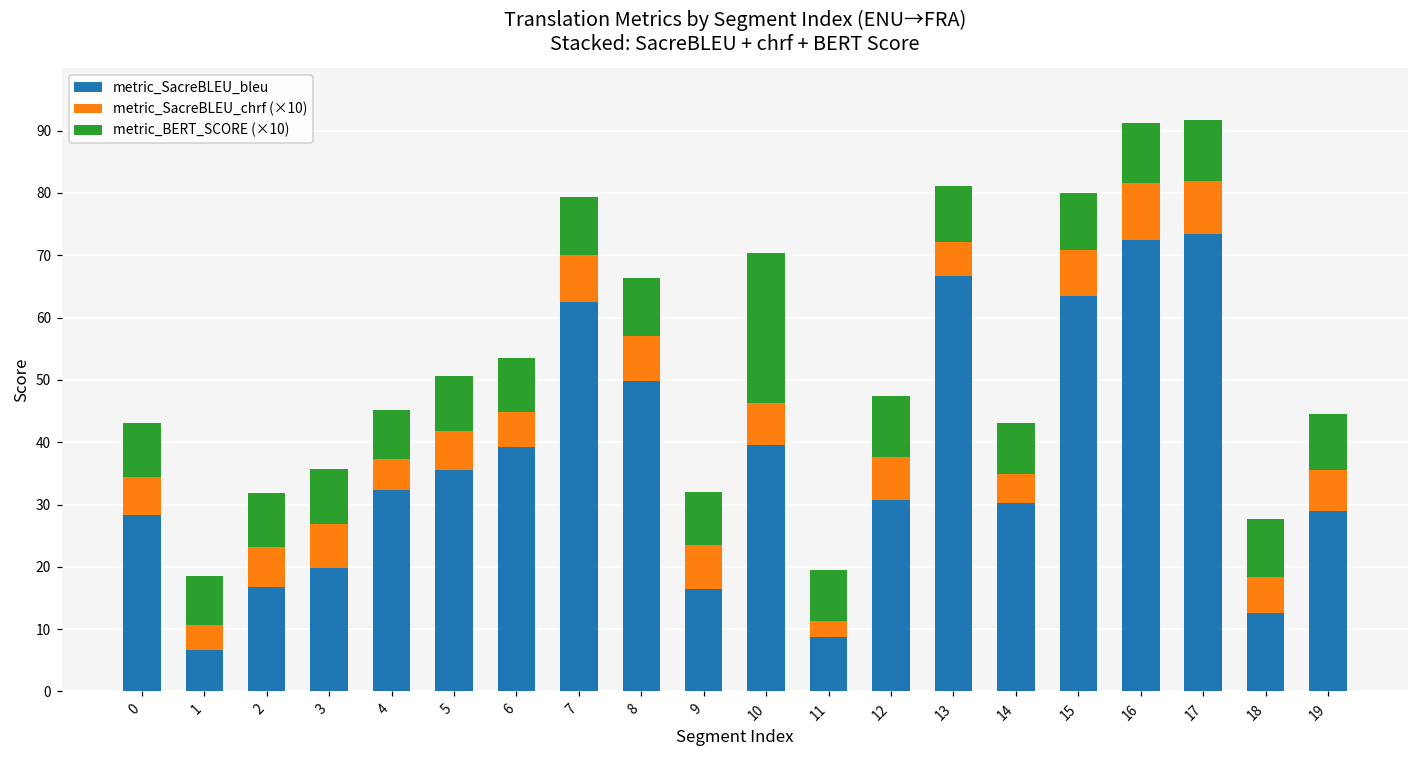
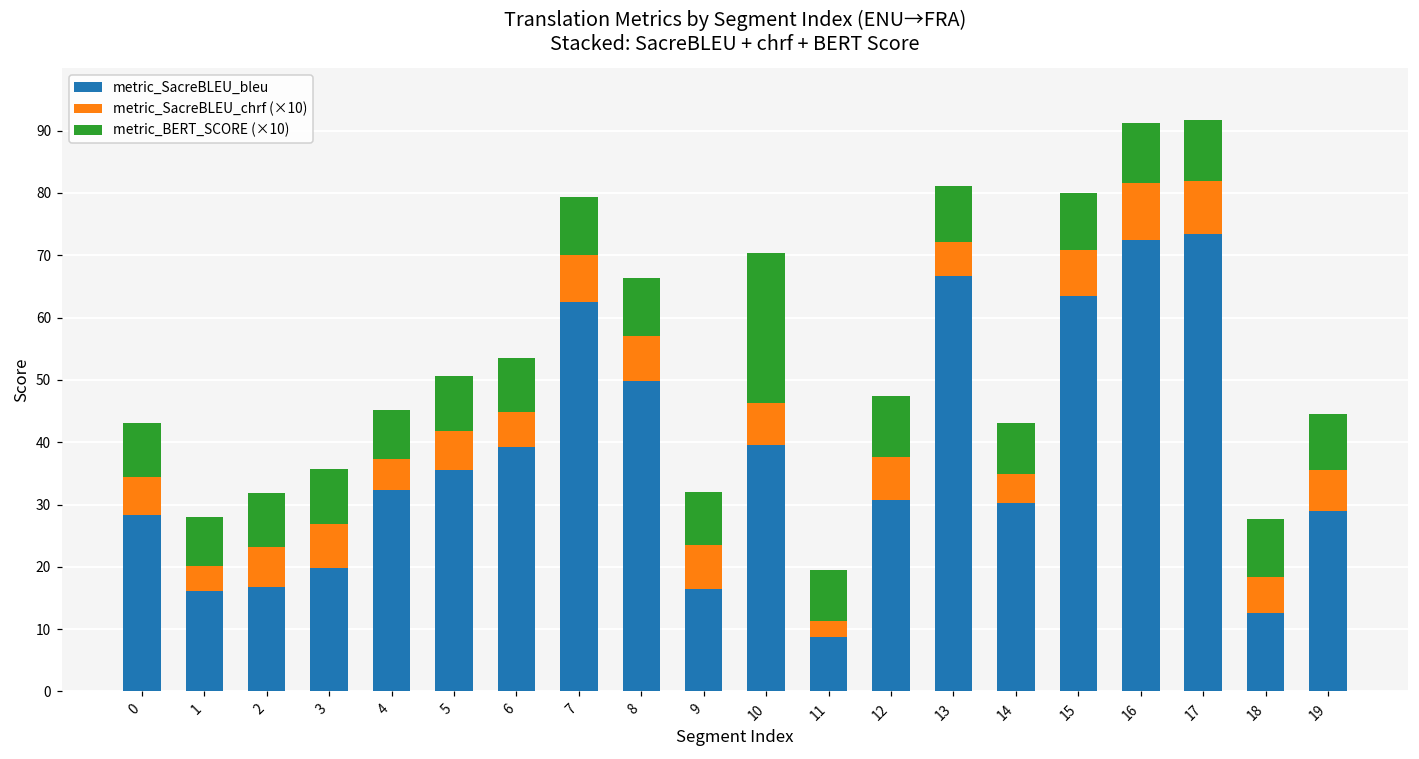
metric_SacreBLEU_bleu, 1: 7 -> 16
